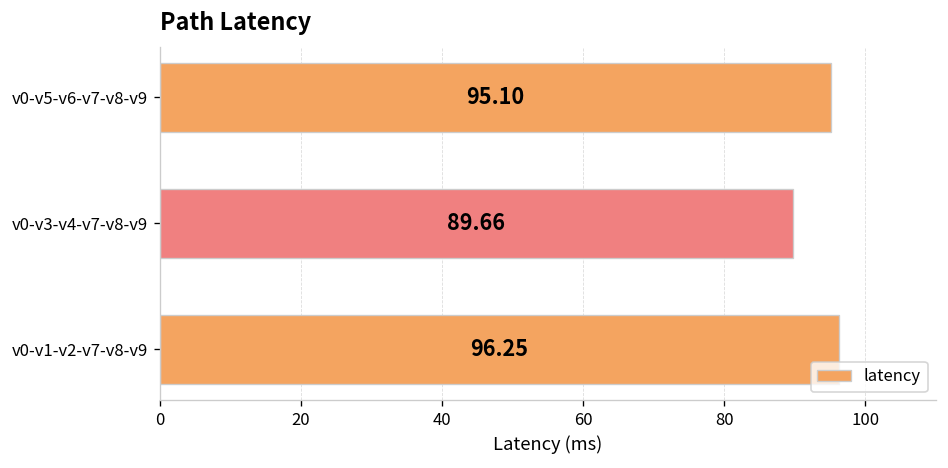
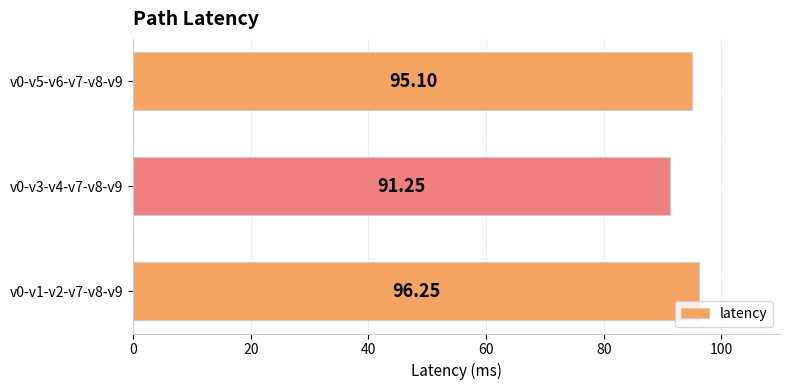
v0-v3-v4-v7-v8-v9: 89.66 -> 91.25
